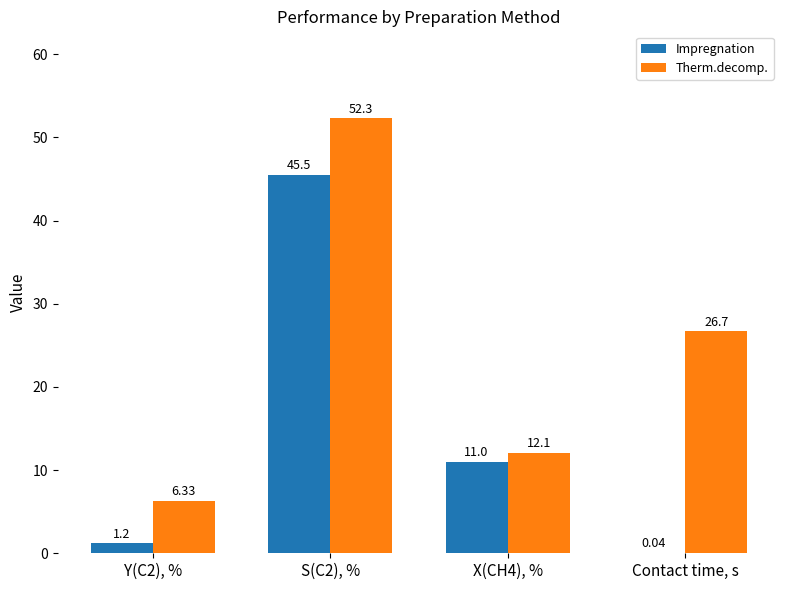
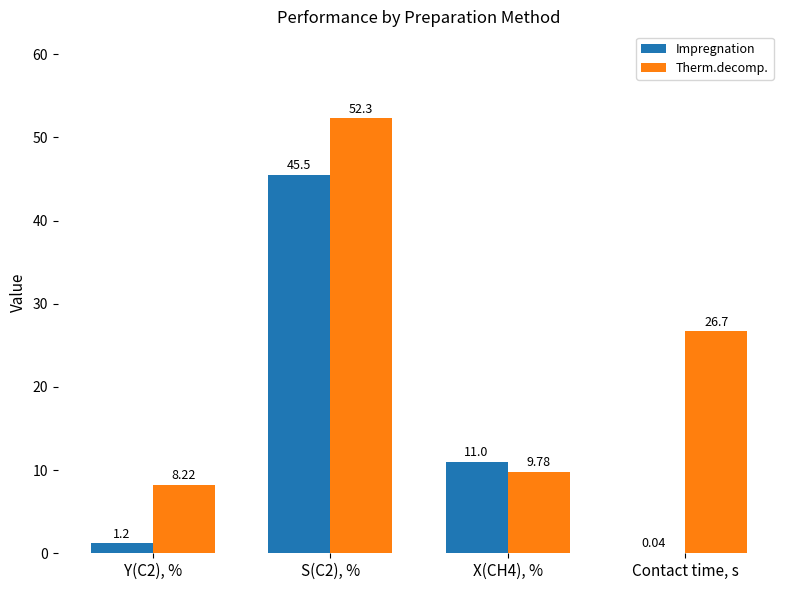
Therm.decomp., Y(C2), %: 6.33 -> 8.22
Therm.decomp., X(CH4), %: 12.1 -> 9.78
